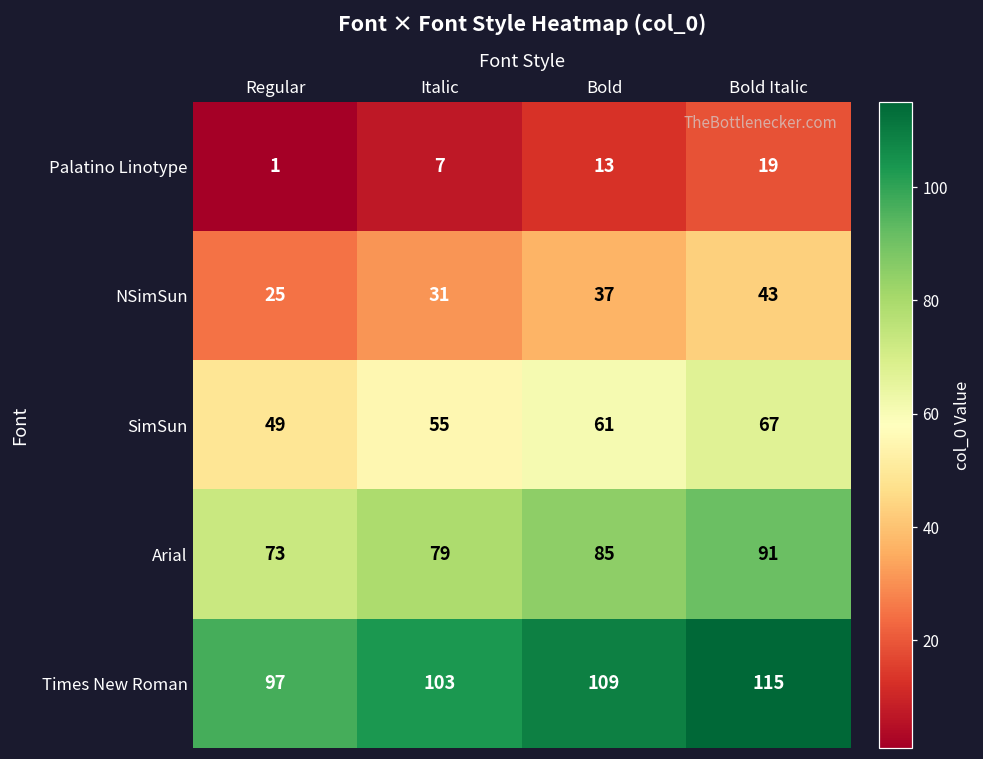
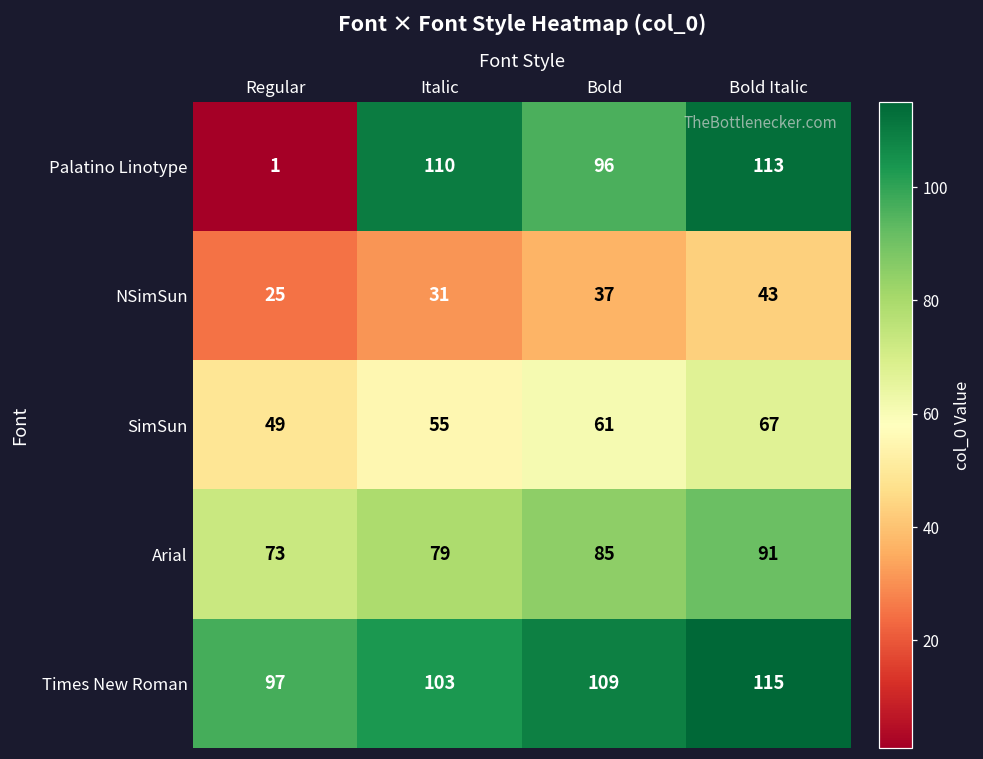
Palatino Linotype, Italic: 7 -> 110
Palatino Linotype, Bold: 13 -> 96
Palatino Linotype, Bold Italic: 19 -> 113
